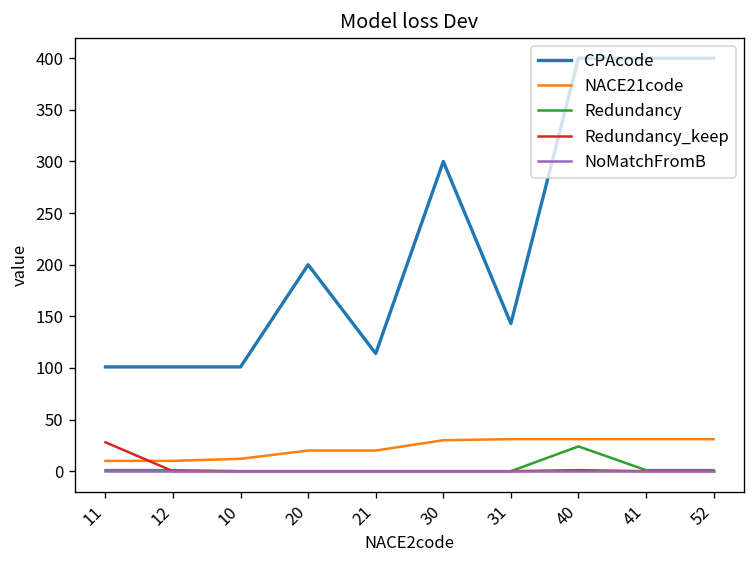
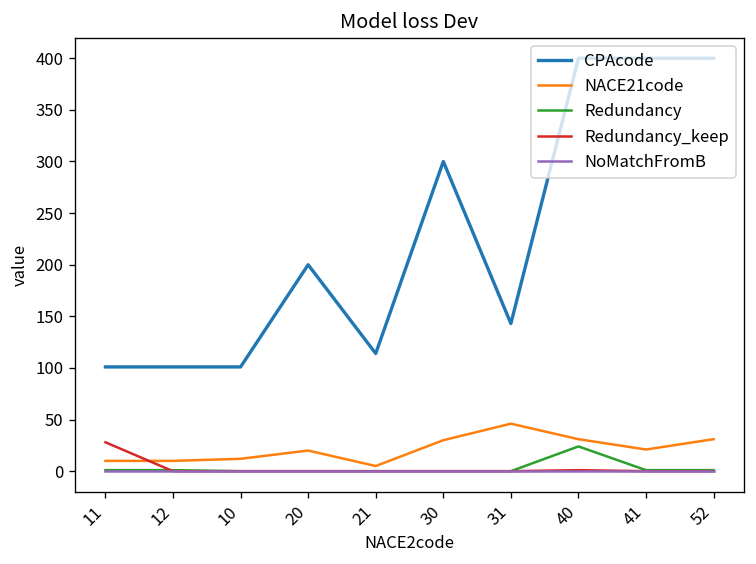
NACE21code, 21: 20 -> 10
NACE21code, 31: 30 -> 50
NACE21code, 41: 30 -> 20
